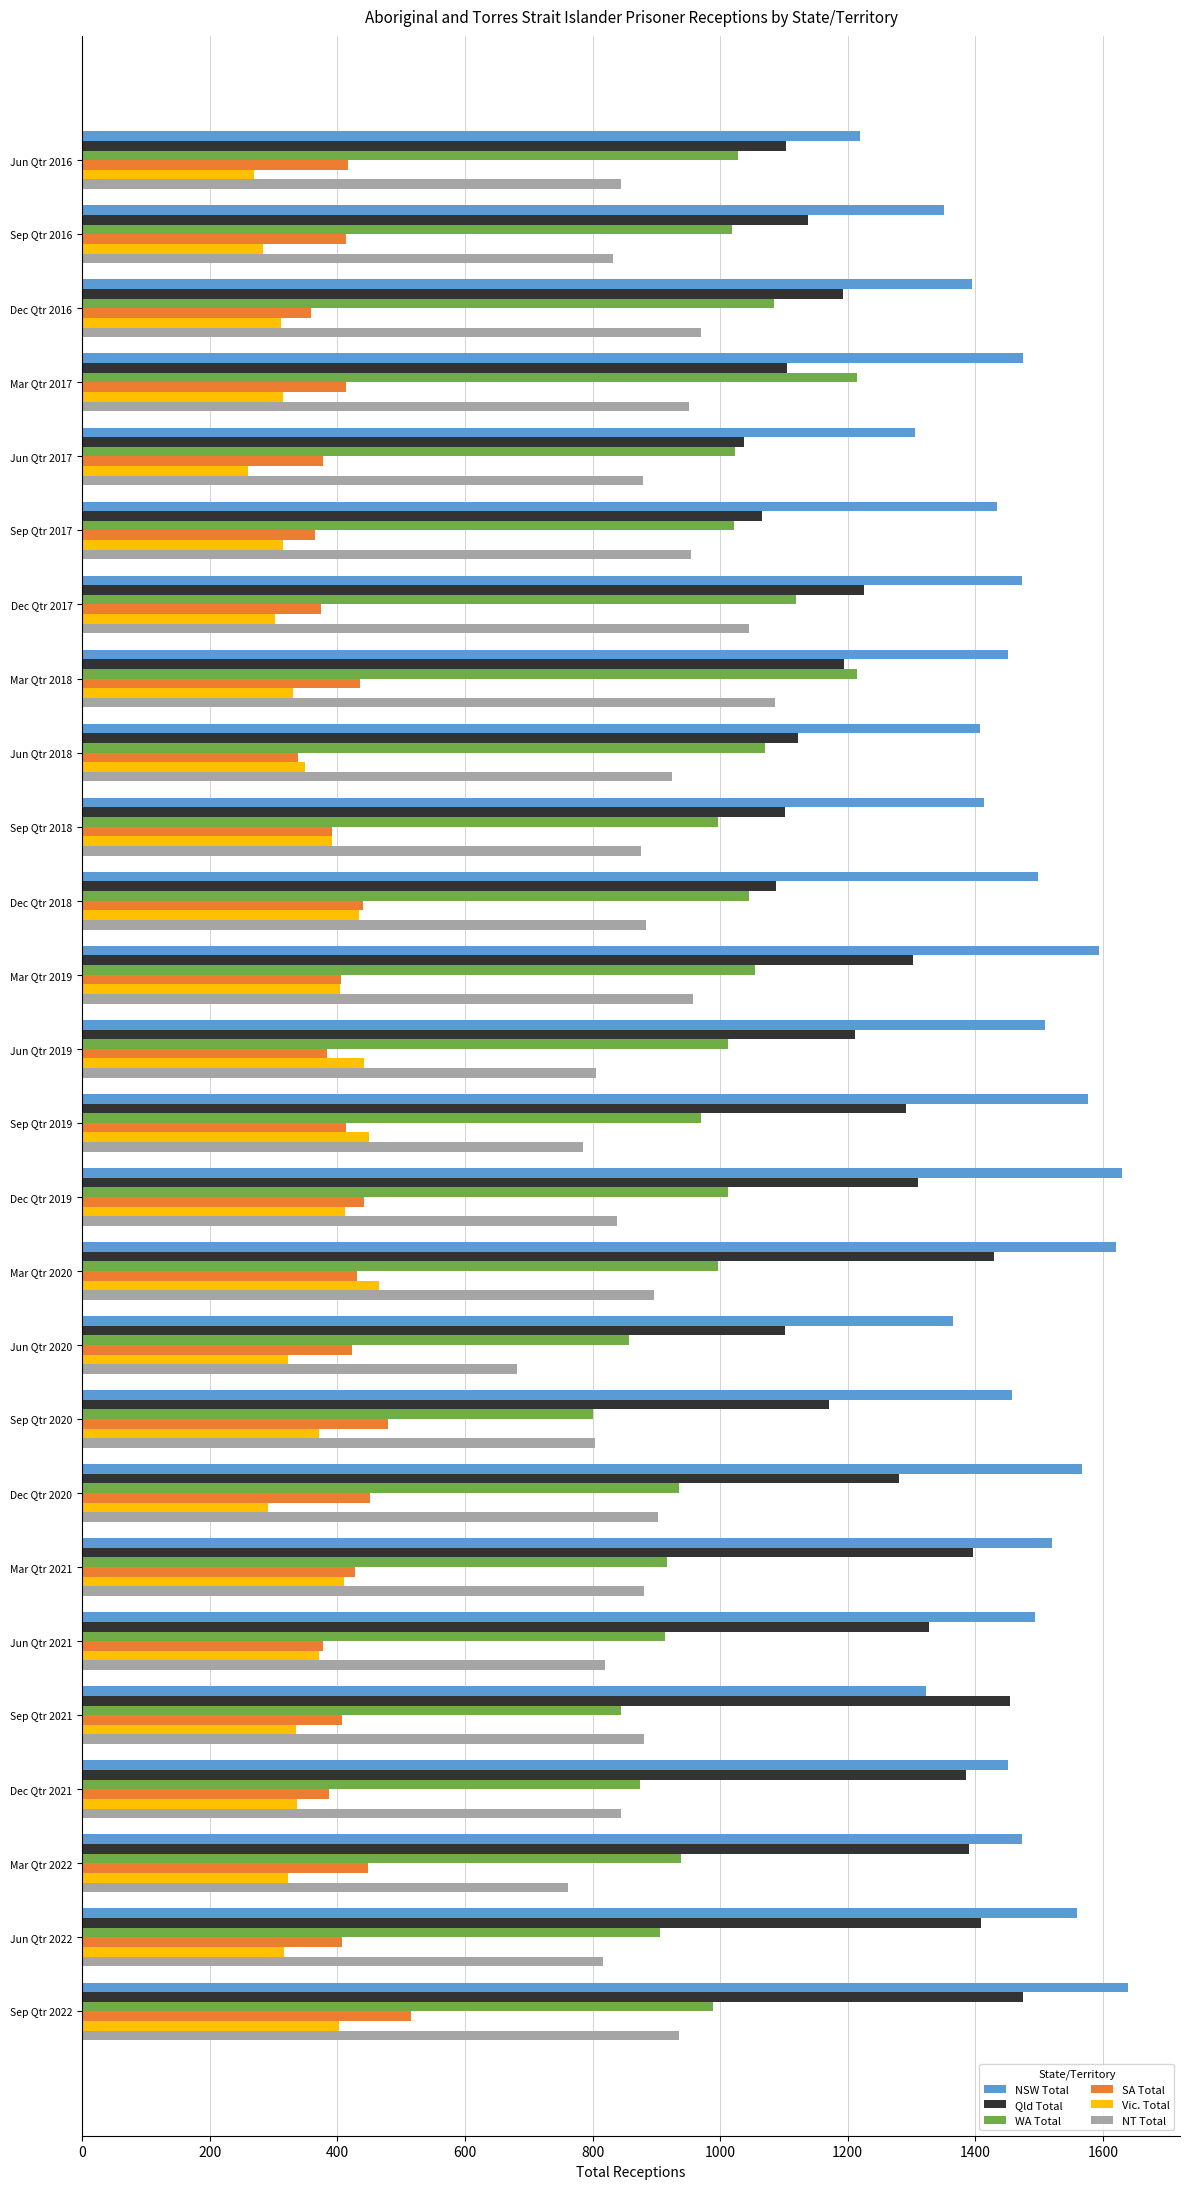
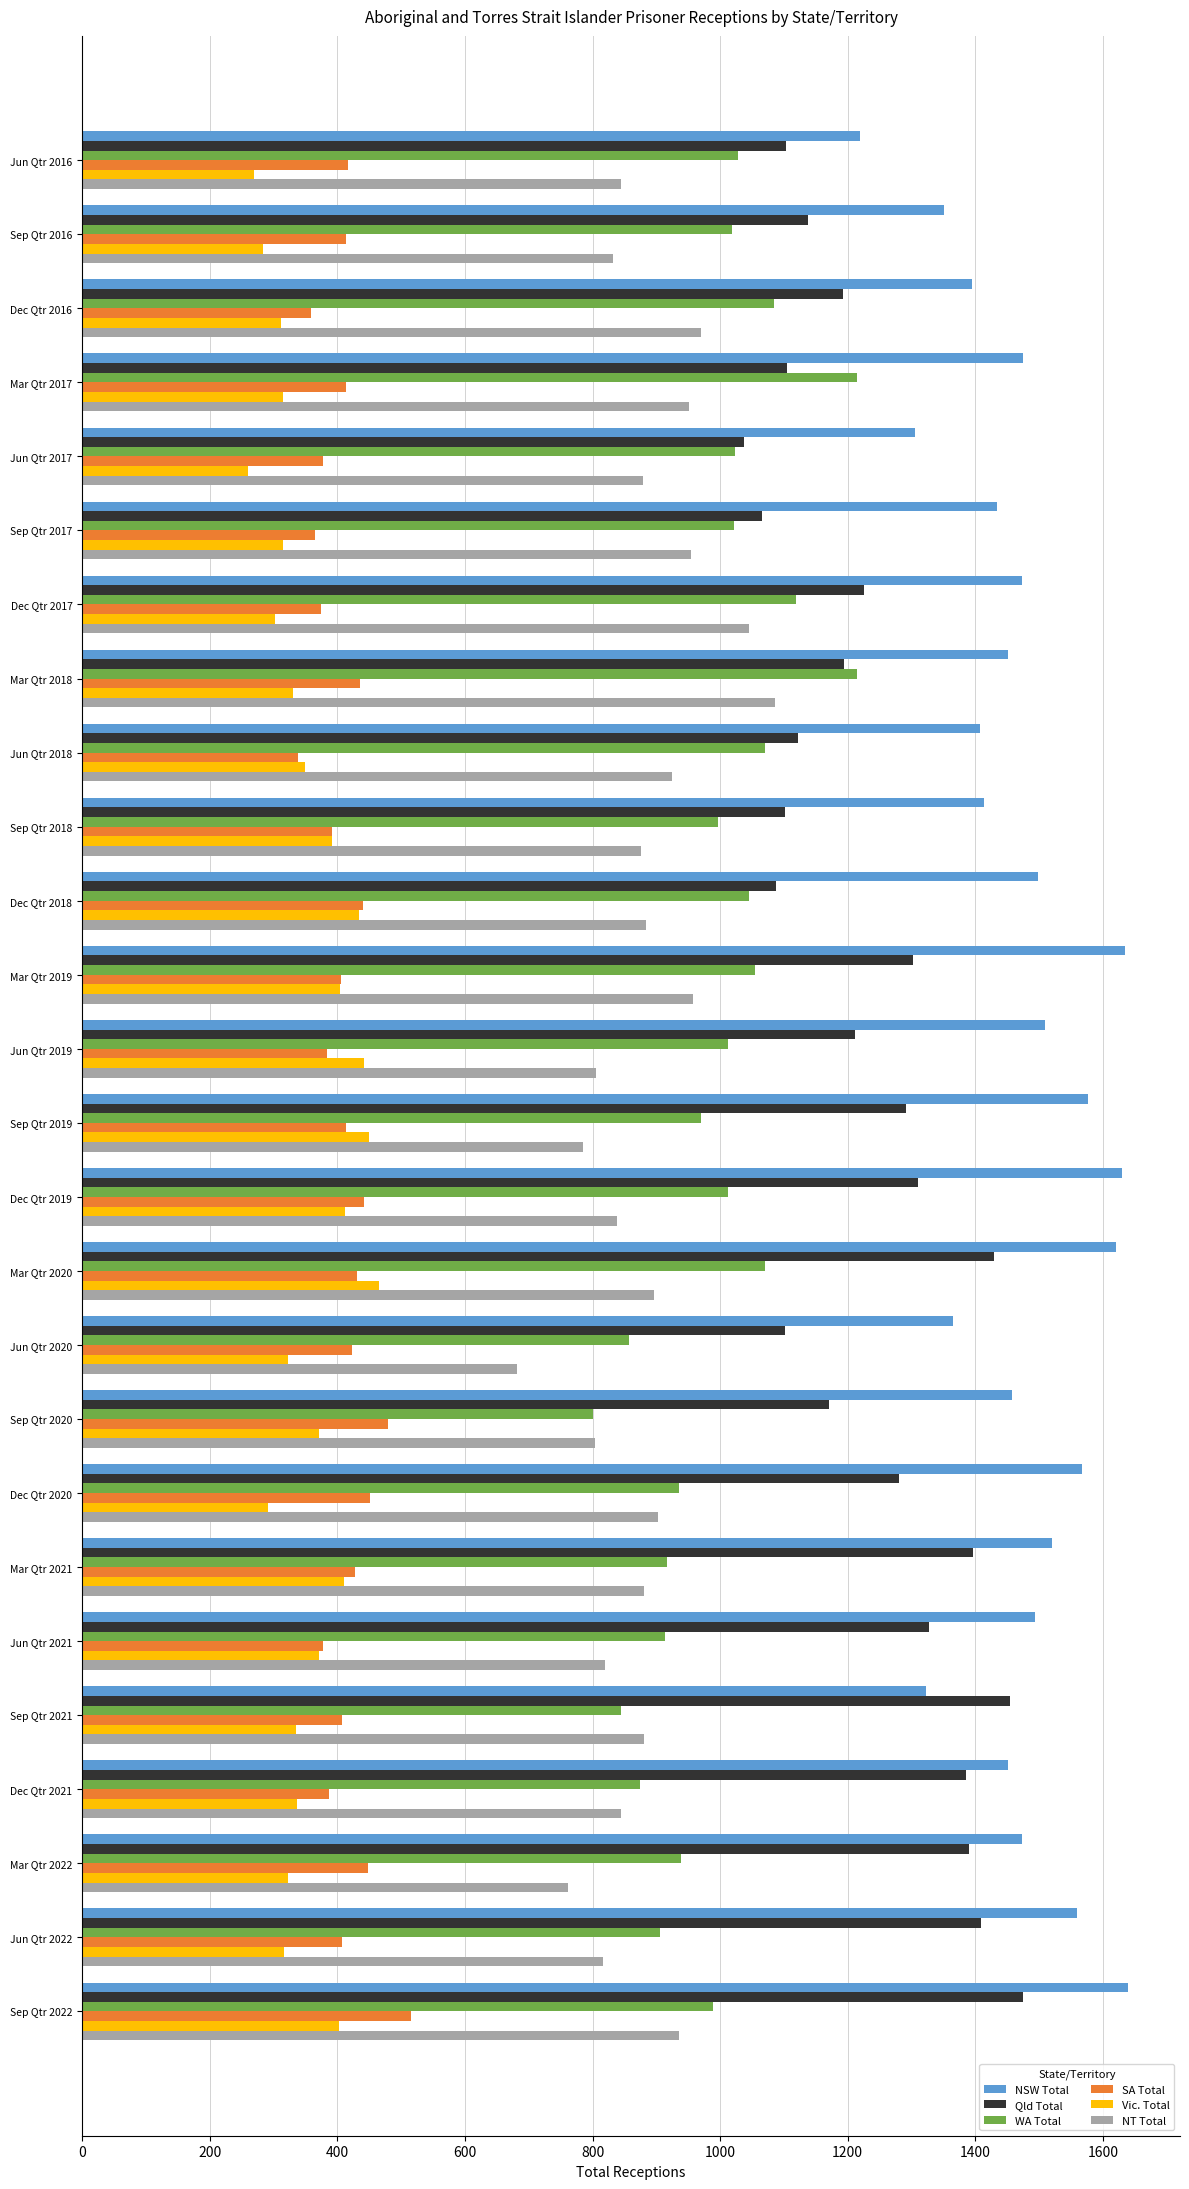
NSW Total, Mar Qtr 2019: 1590 -> 1630
WA Total, Mar Qtr 2020: 1000 -> 1070
